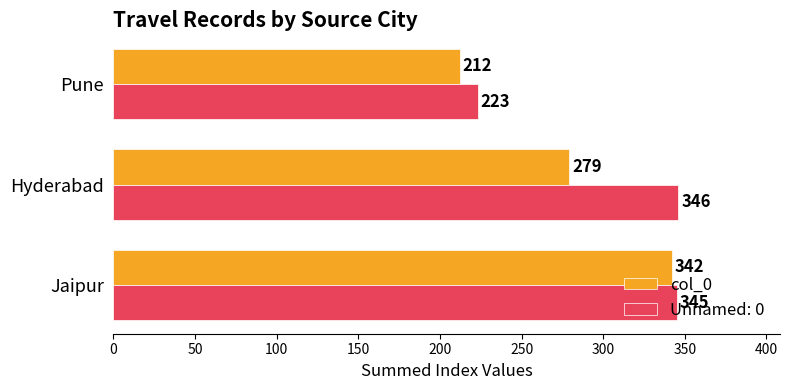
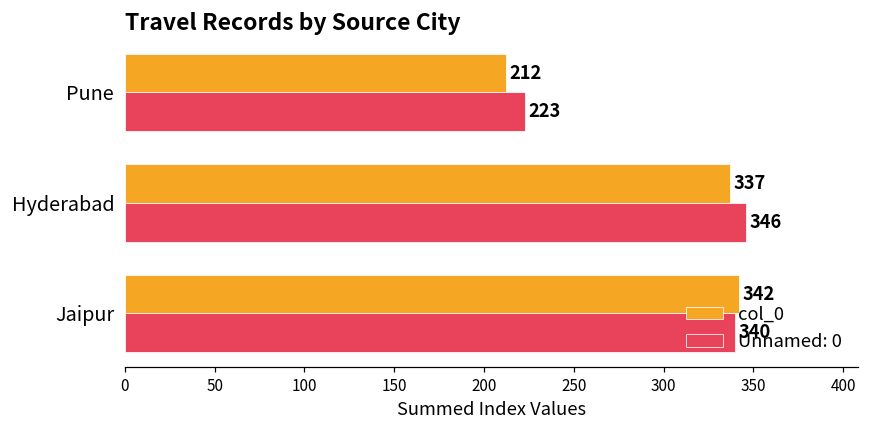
col_0, Hyderabad: 279 -> 337
Unnamed: 0, Jaipur: 345 -> 340
